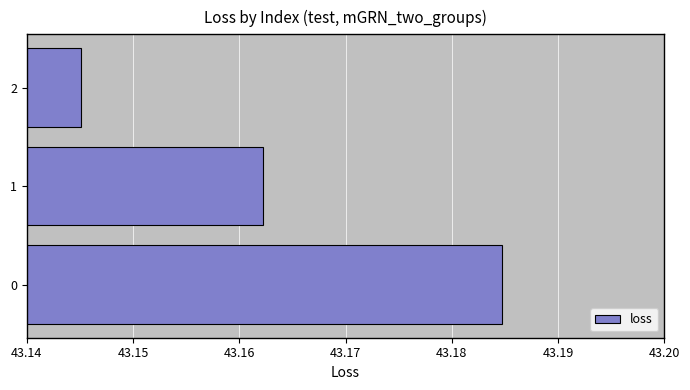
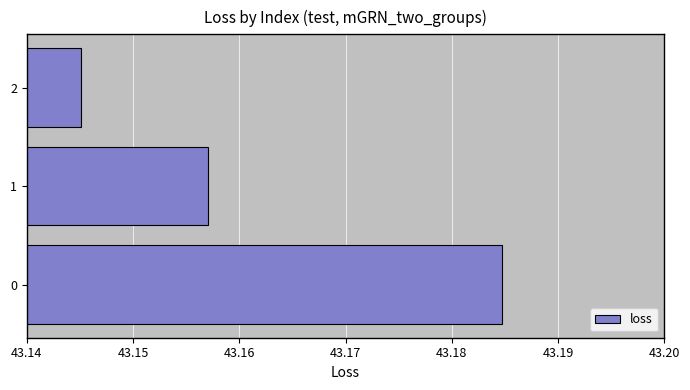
1: 43.1623 -> 43.1571
